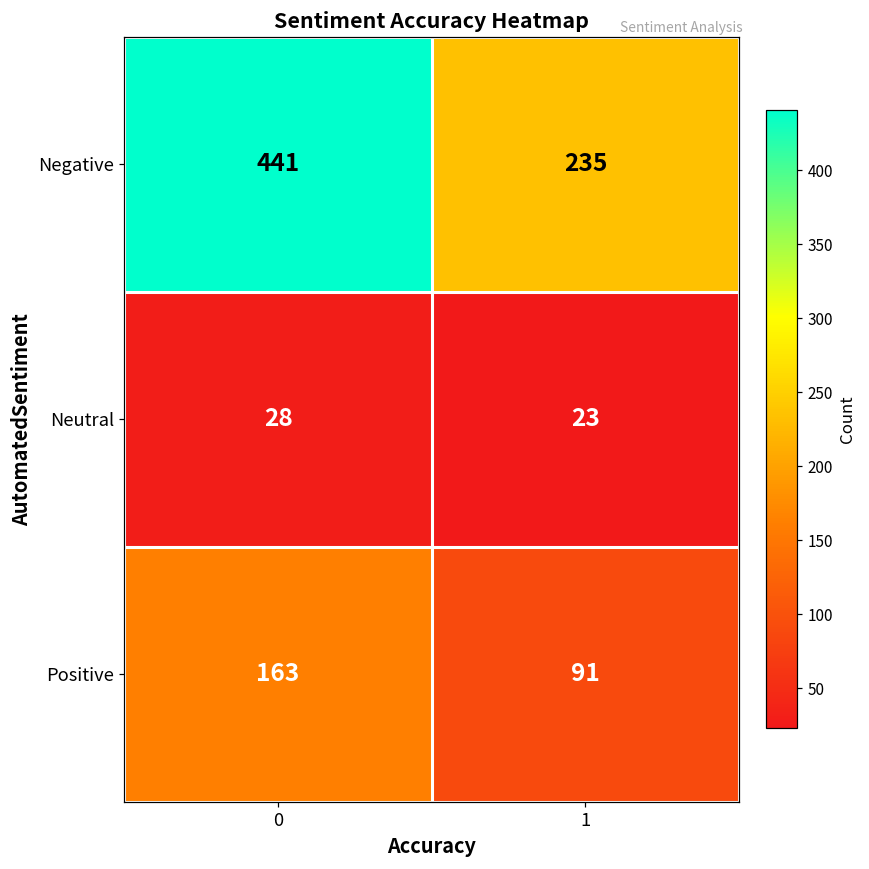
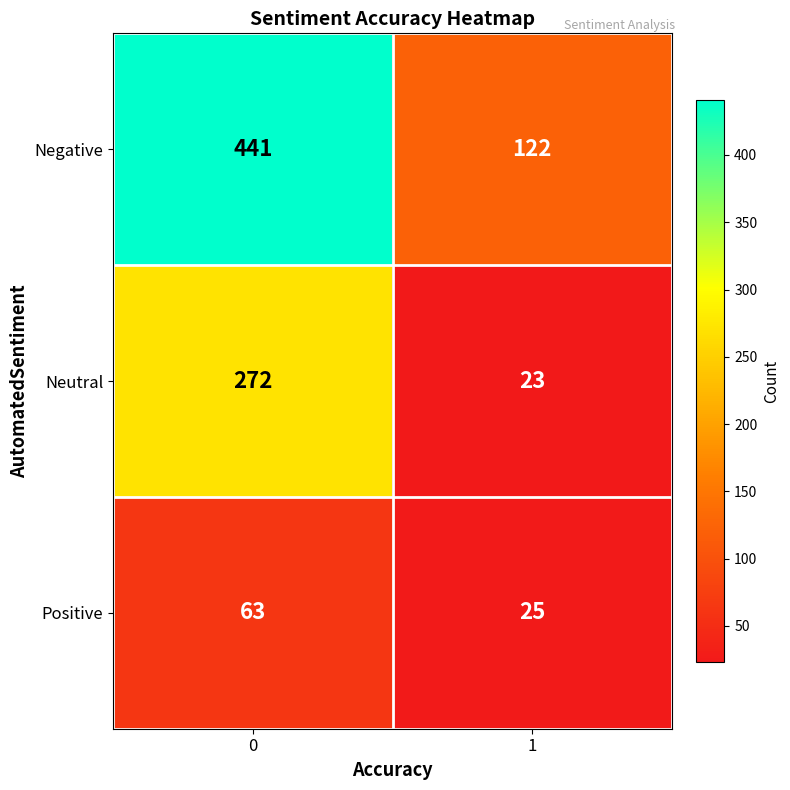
Negative, 1: 235 -> 122
Neutral, 0: 28 -> 272
Positive, 0: 163 -> 63
Positive, 1: 91 -> 25
